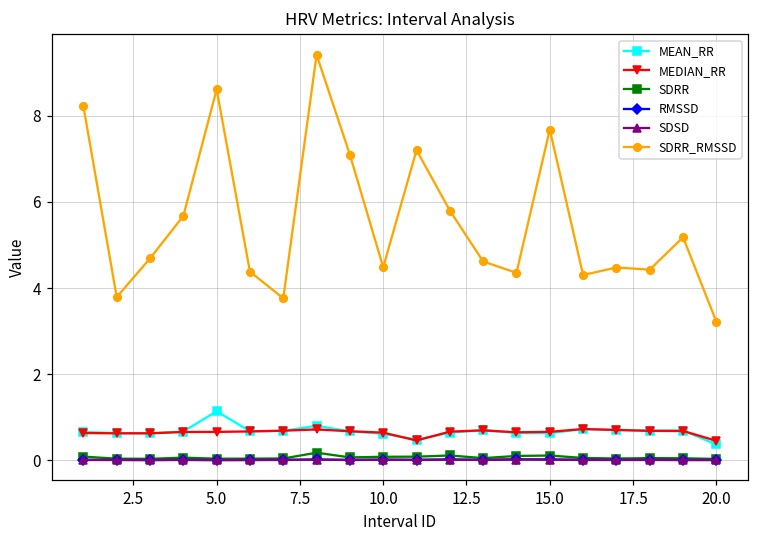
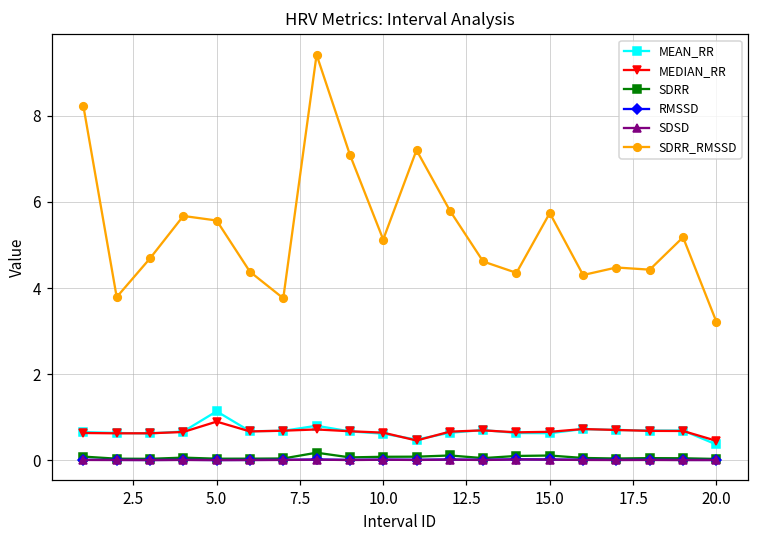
MEDIAN_RR, 5.0: 0.7 -> 0.9
SDRR_RMSSD, 5.0: 8.6 -> 5.6
SDRR_RMSSD, 10.0: 4.5 -> 5.1
SDRR_RMSSD, 15.0: 7.7 -> 5.7
